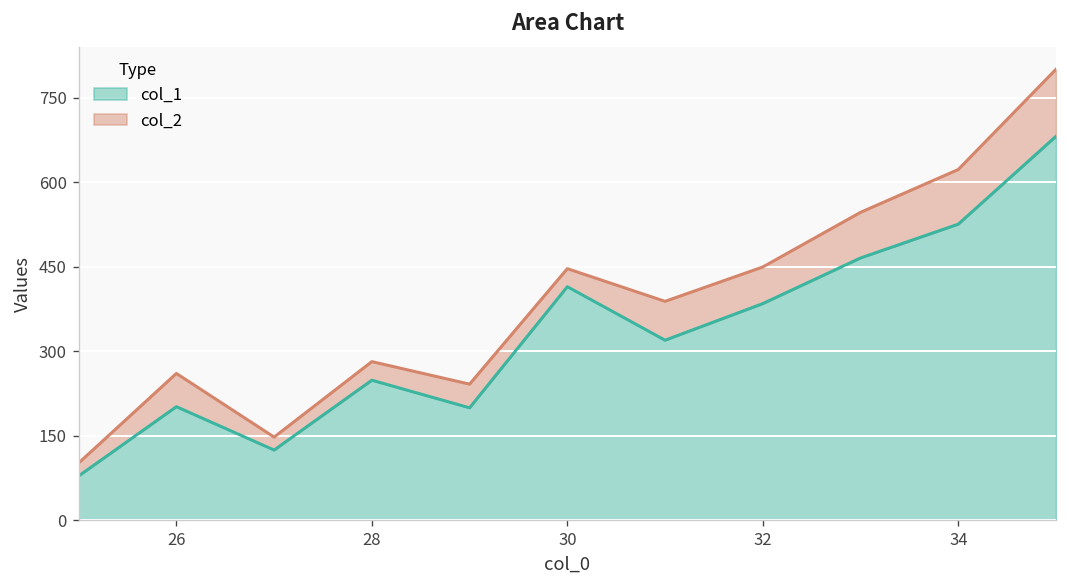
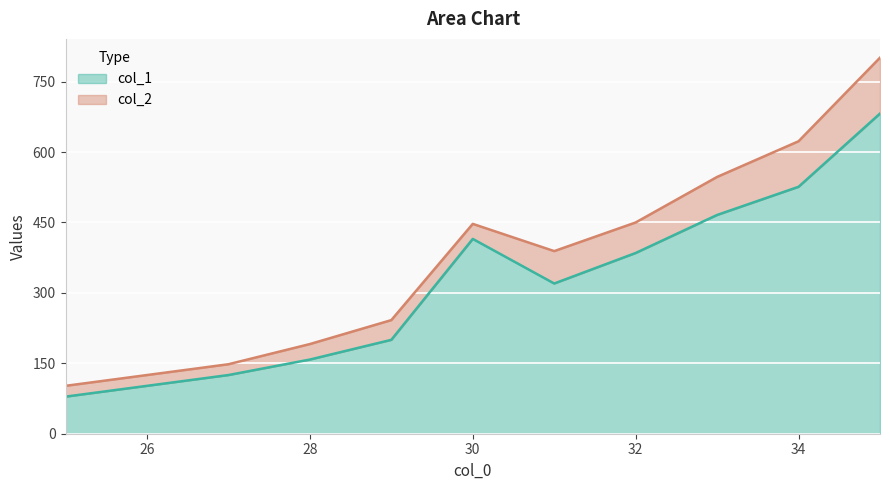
col_1, 26: 200 -> 100
col_2, 26: 60 -> 20
col_1, 28: 250 -> 160
